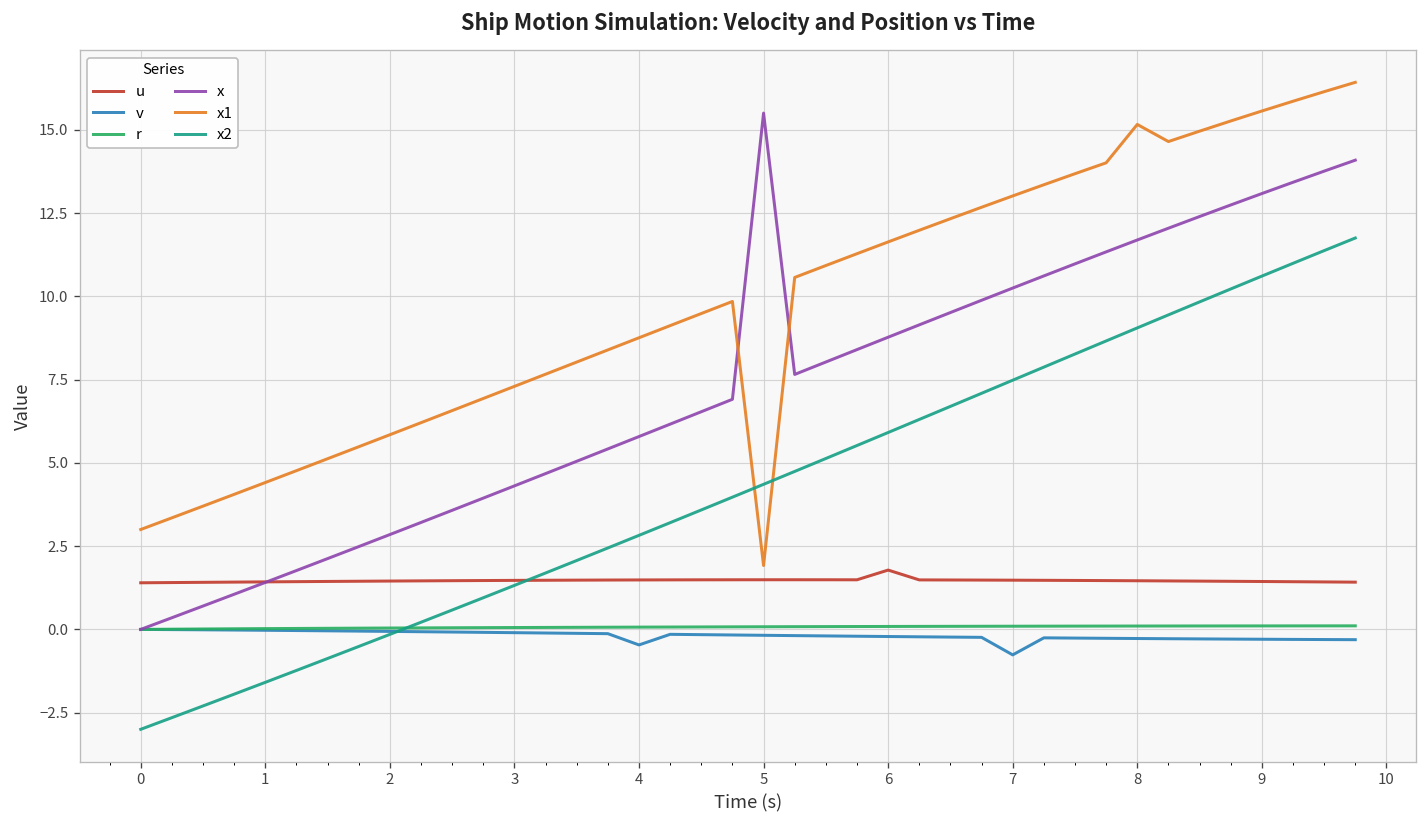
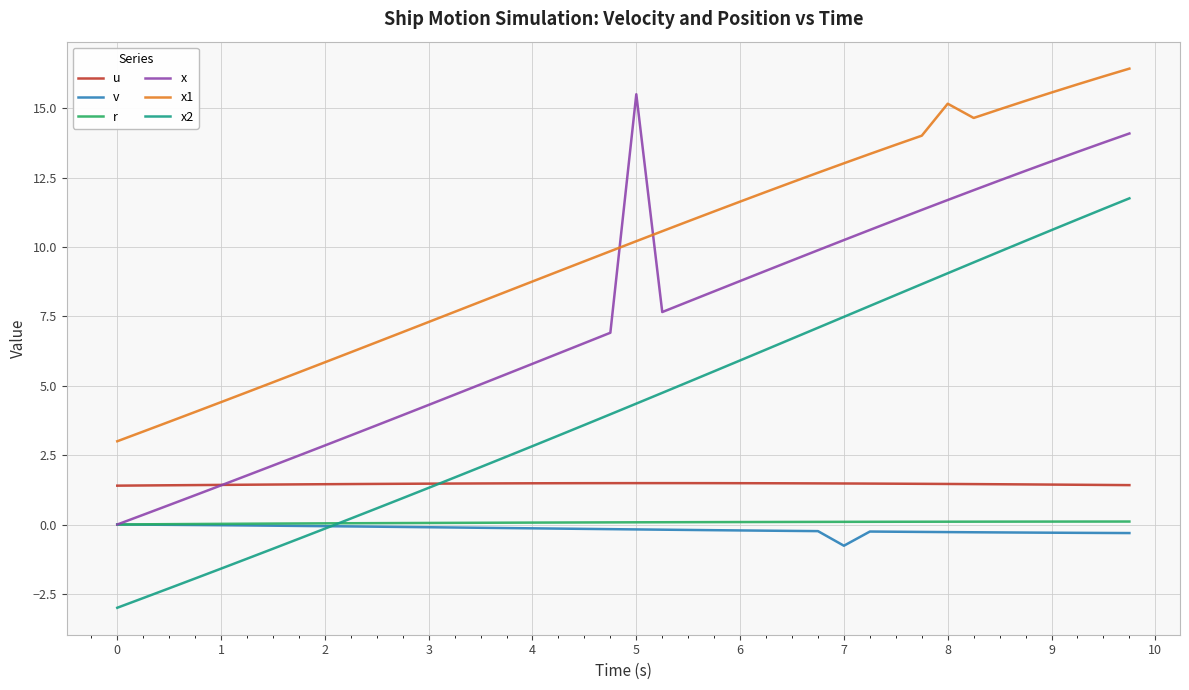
v, 4: -0.5 -> -0.1
x1, 5: 1.9 -> 10.2
u, 6: 1.8 -> 1.5
